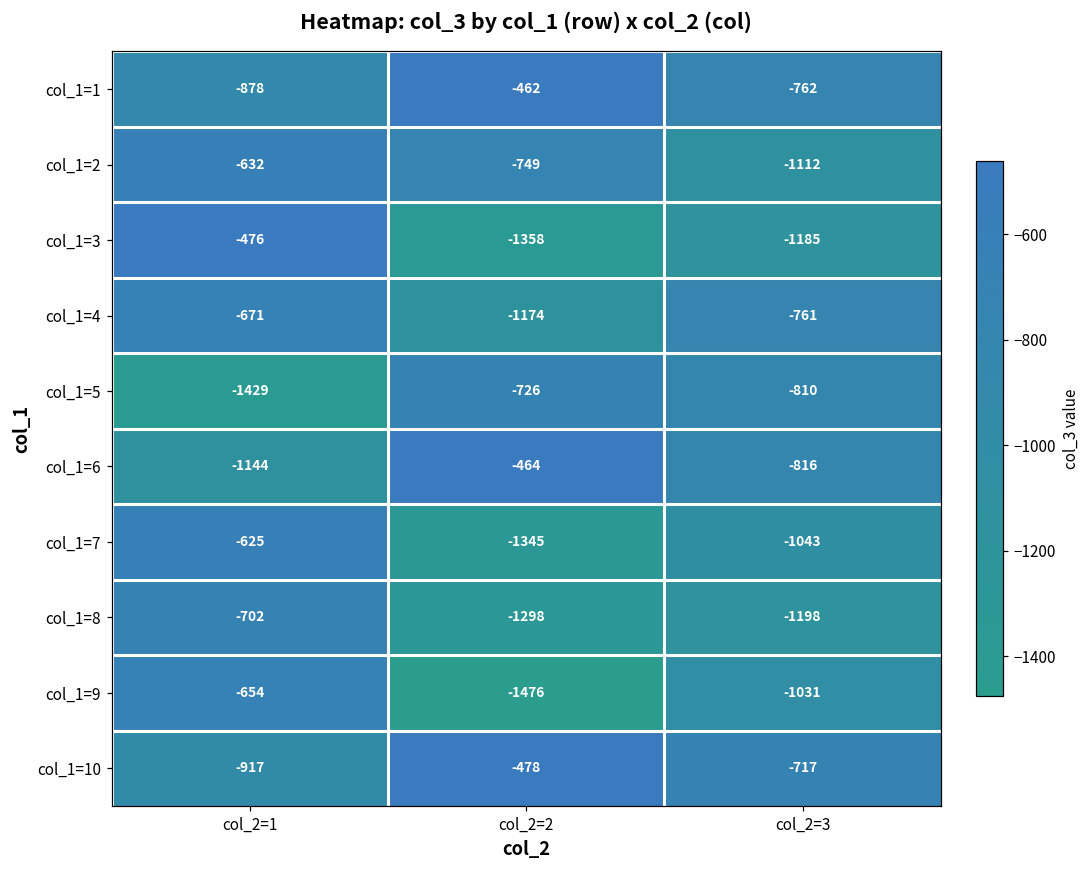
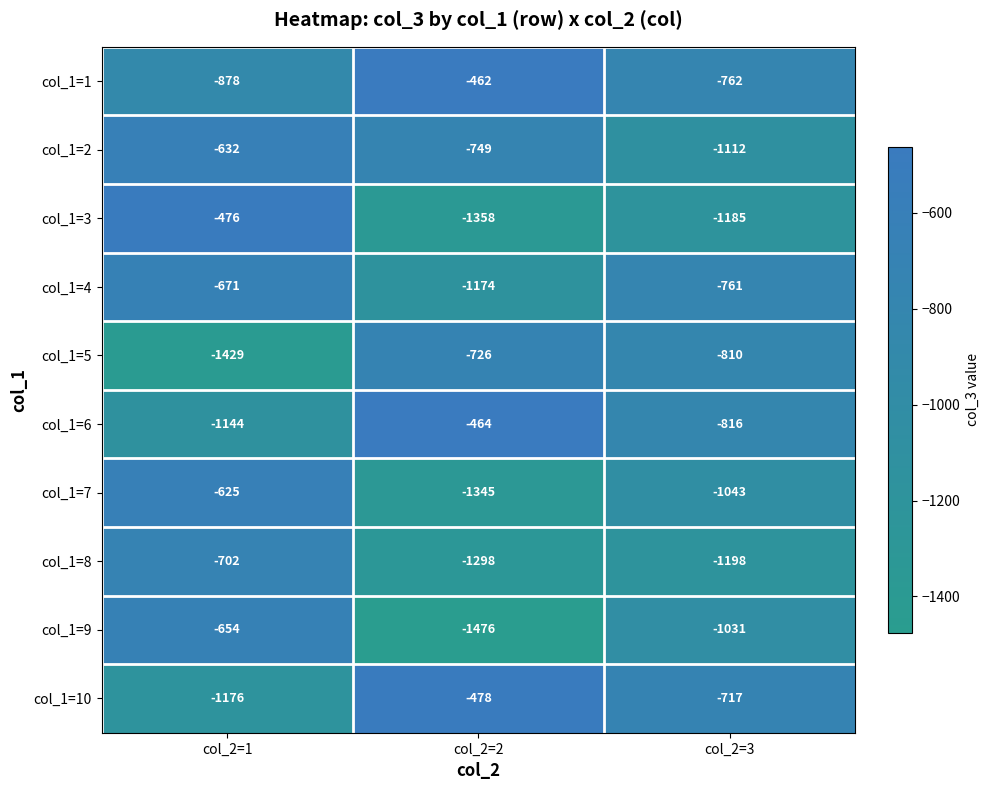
col_1=10, col_2=1: -917 -> -1176
